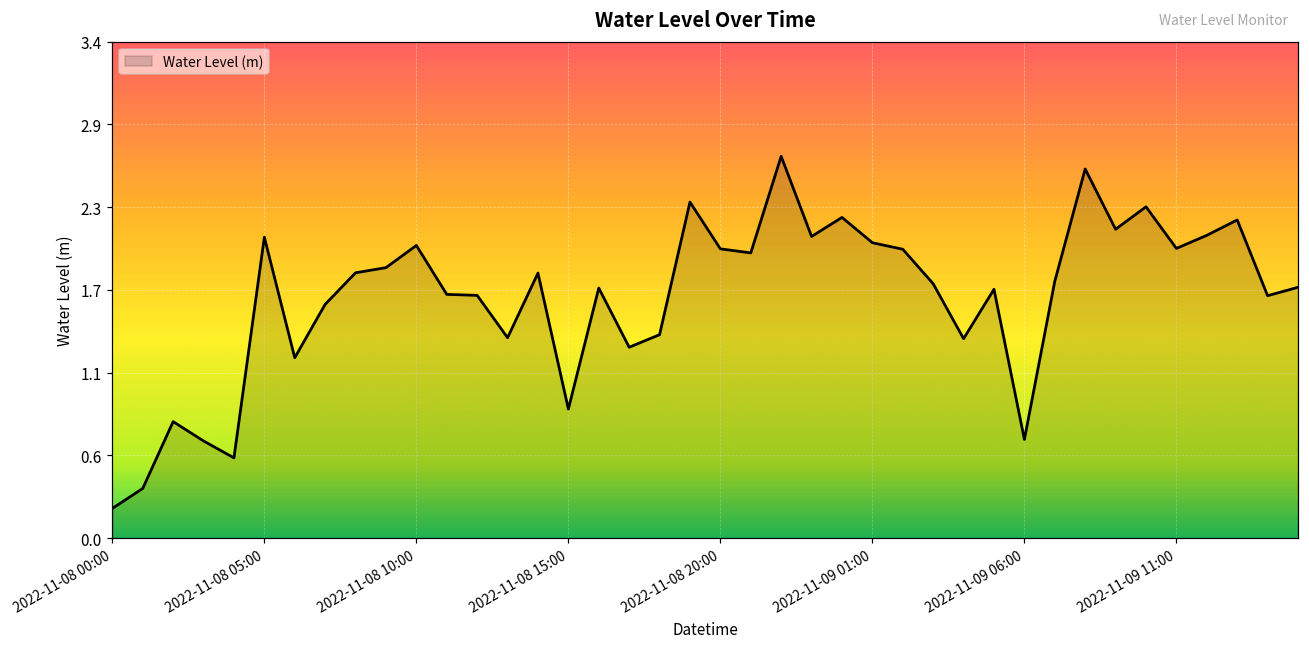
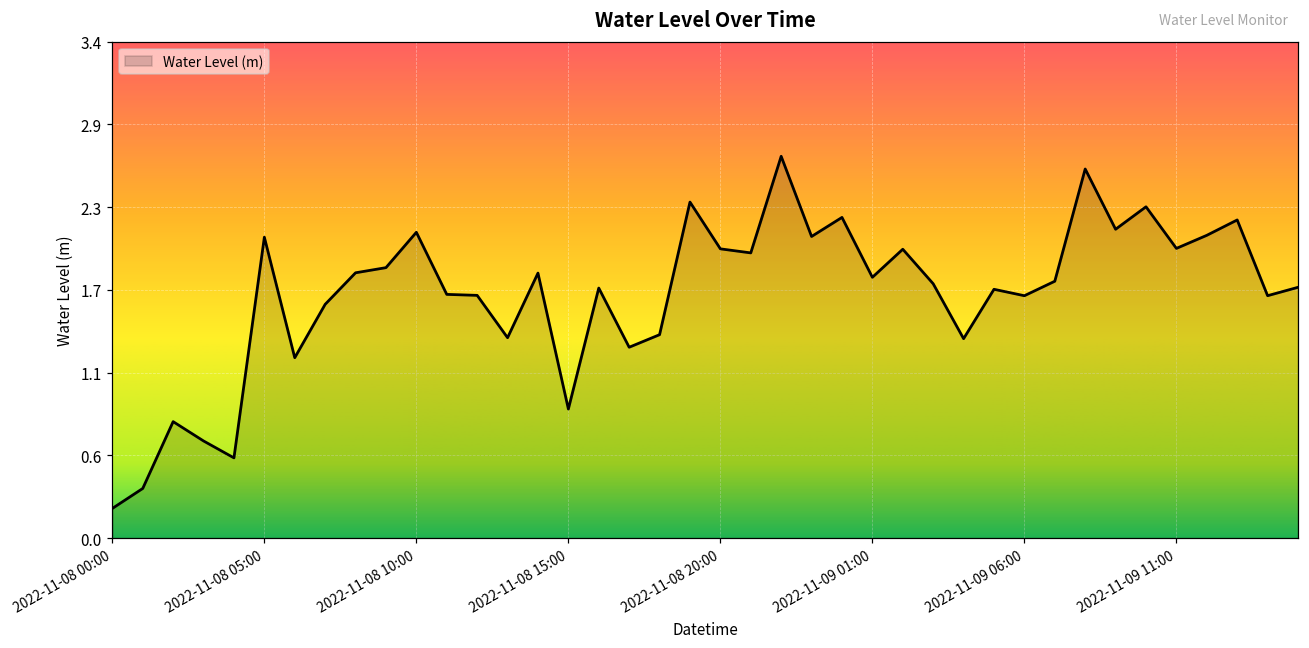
2022-11-08 10:00: 2.03 -> 2.12
2022-11-09 01:00: 2.05 -> 1.81
2022-11-09 06:00: 0.68 -> 1.68
